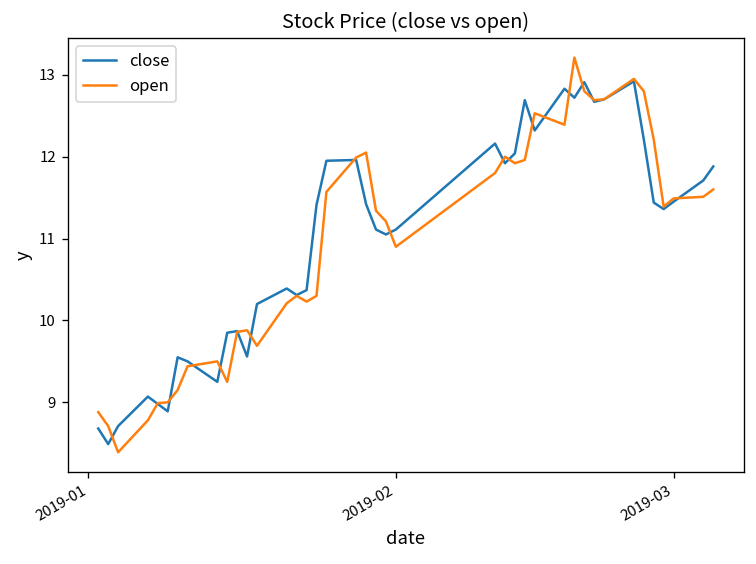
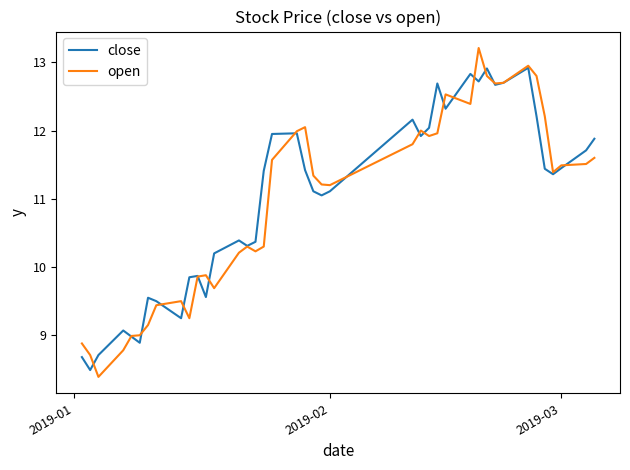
open, 2019-02: 10.9 -> 11.2
